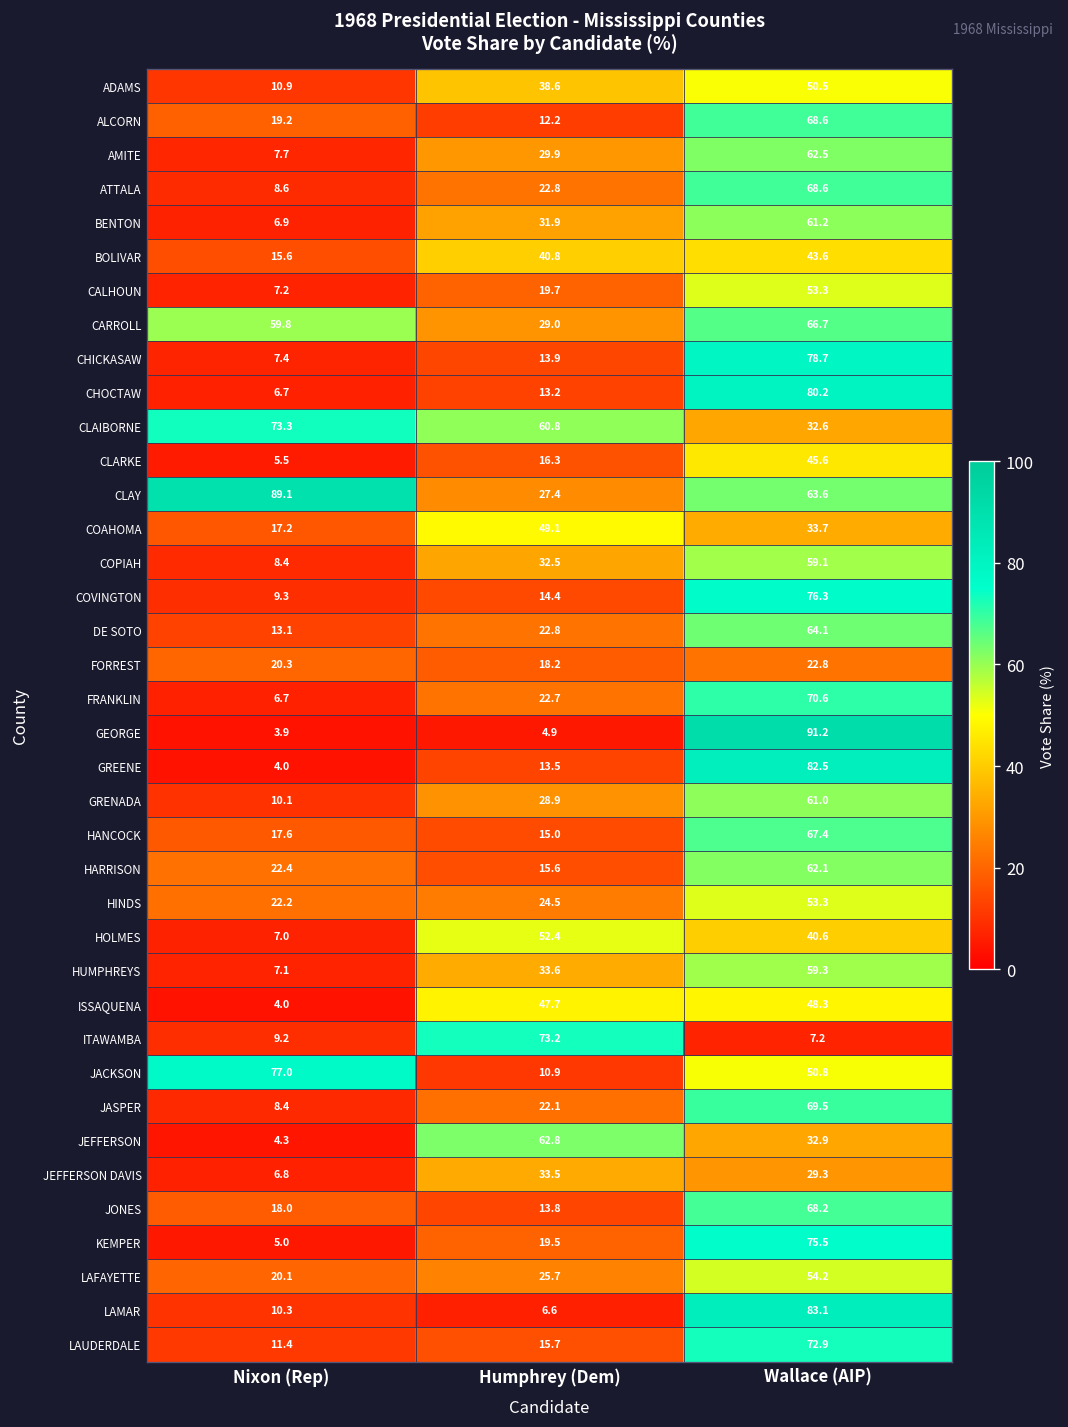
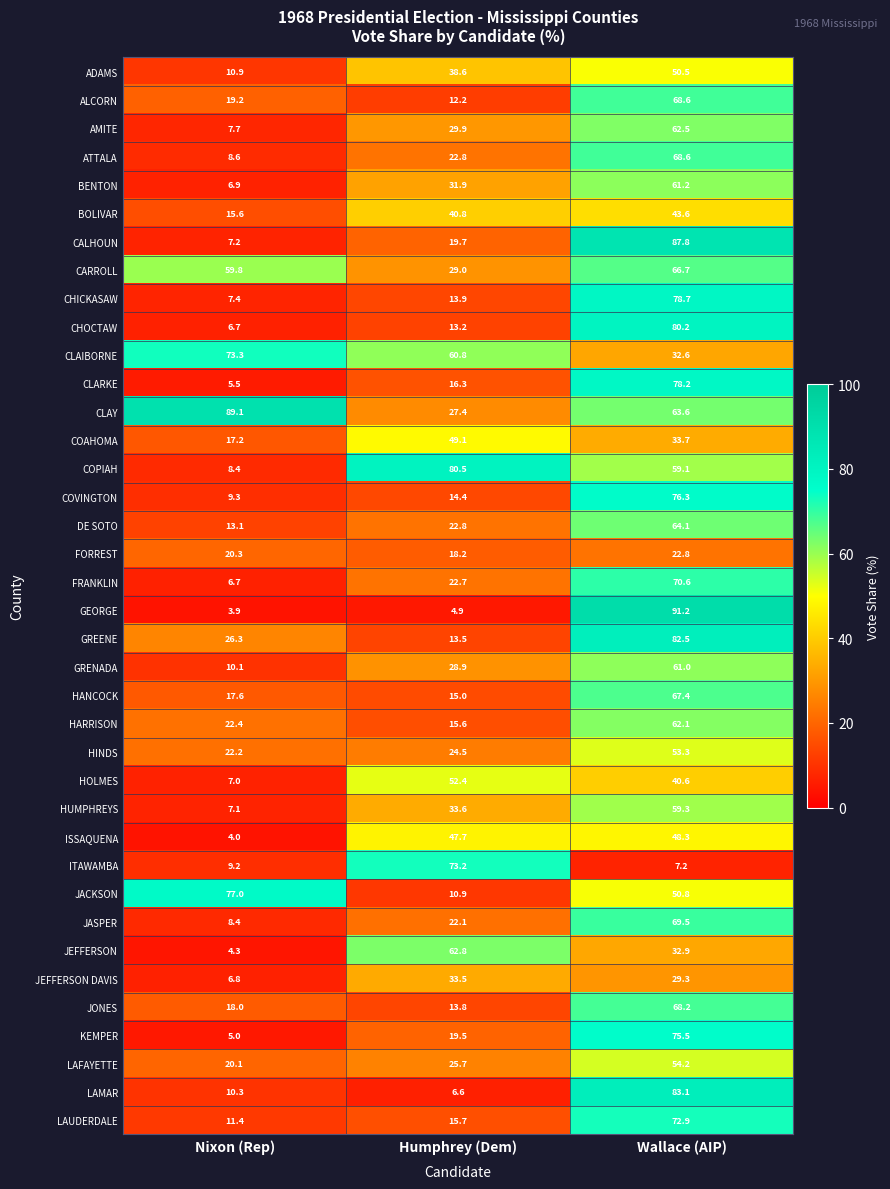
CALHOUN, Wallace (AIP): 53.3 -> 87.8
CLARKE, Wallace (AIP): 45.6 -> 78.2
COPIAH, Humphrey (Dem): 32.5 -> 80.5
GREENE, Nixon (Rep): 4.0 -> 26.3
